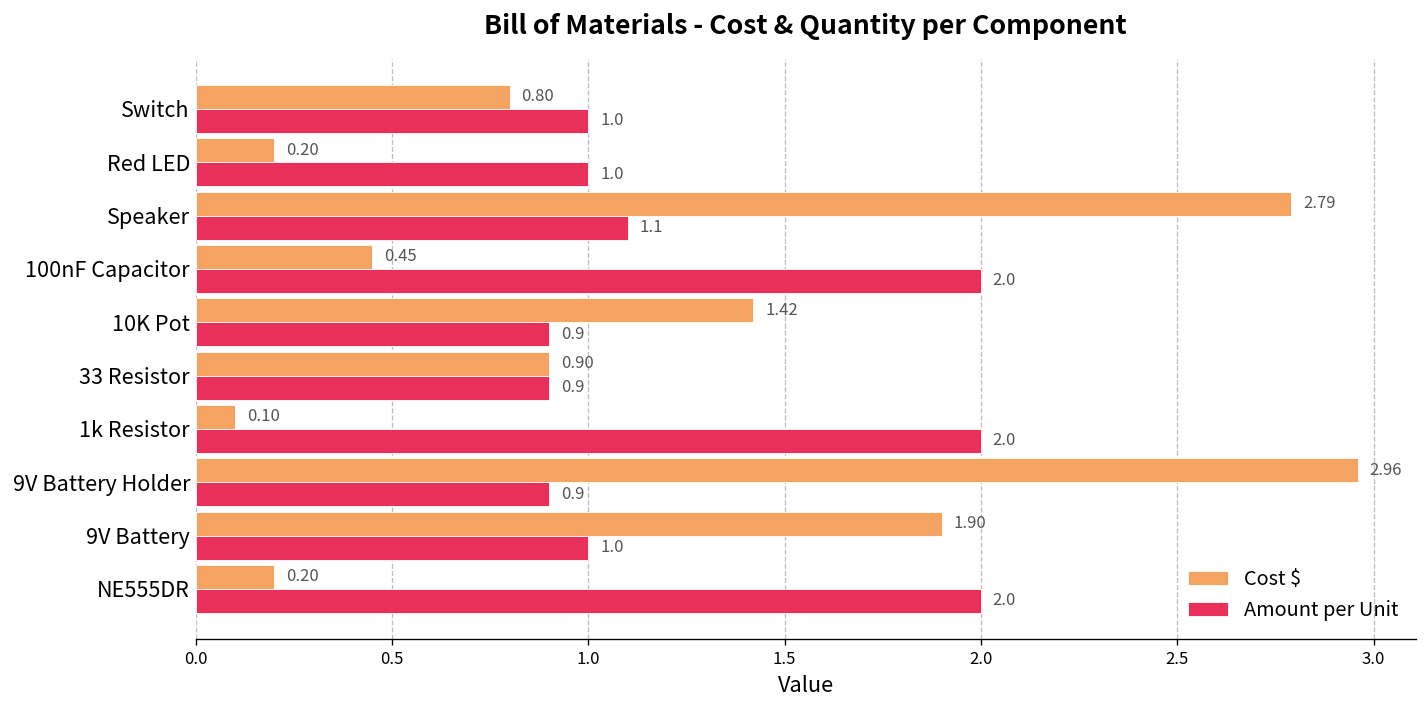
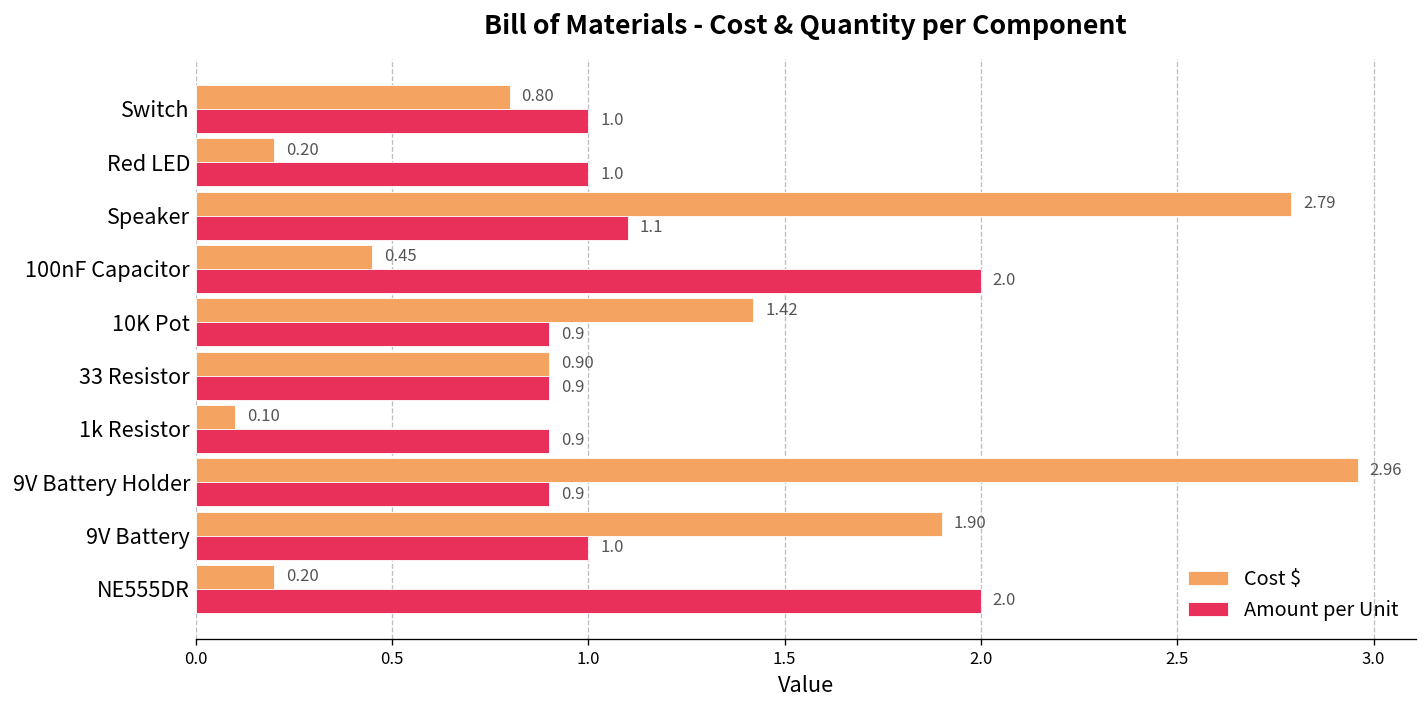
Amount per Unit, 1k Resistor: 2.0 -> 0.9
